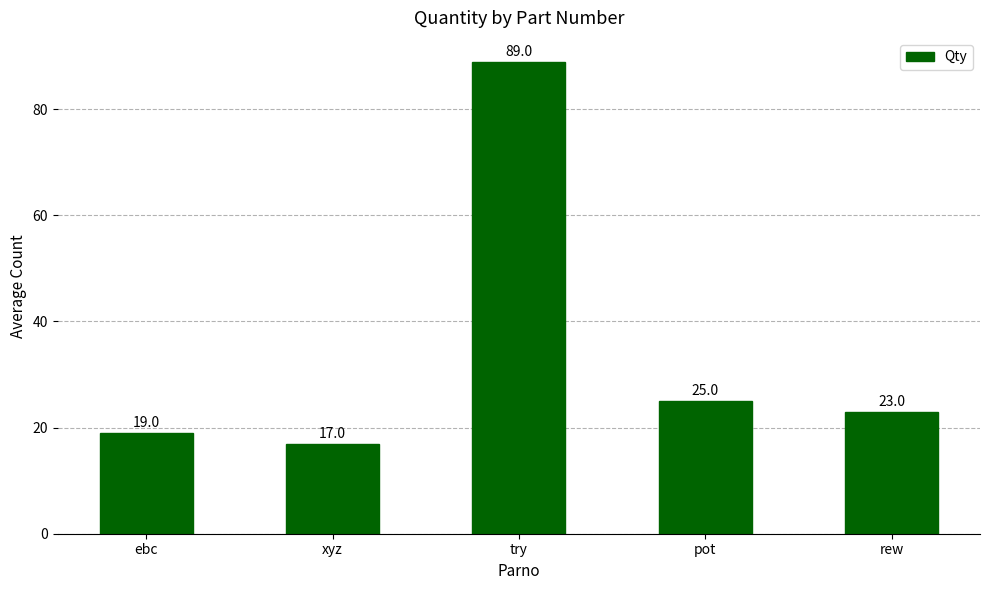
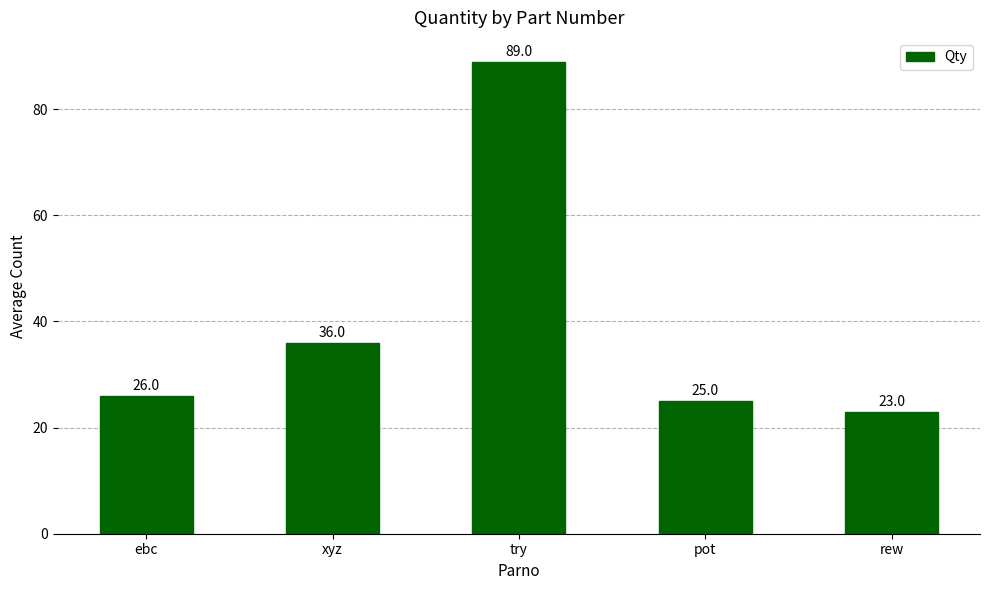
ebc: 19.0 -> 26.0
xyz: 17.0 -> 36.0
